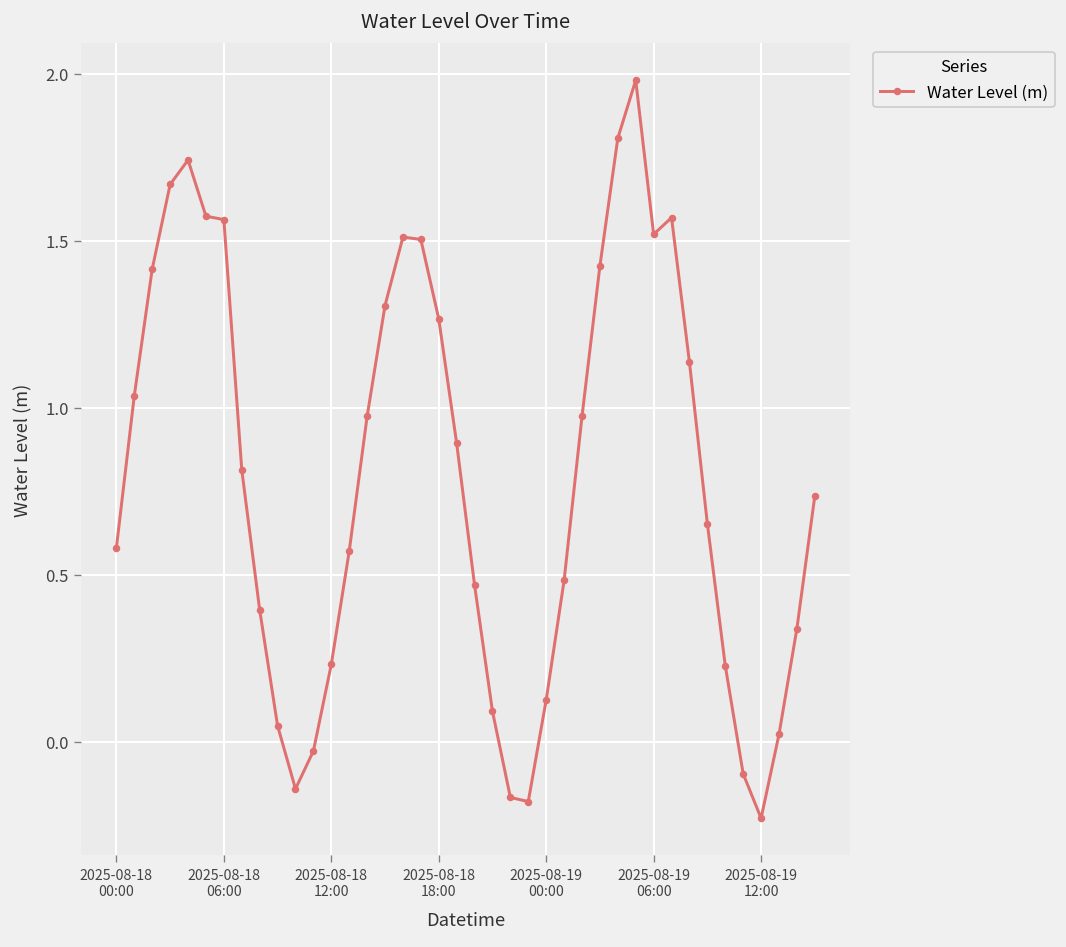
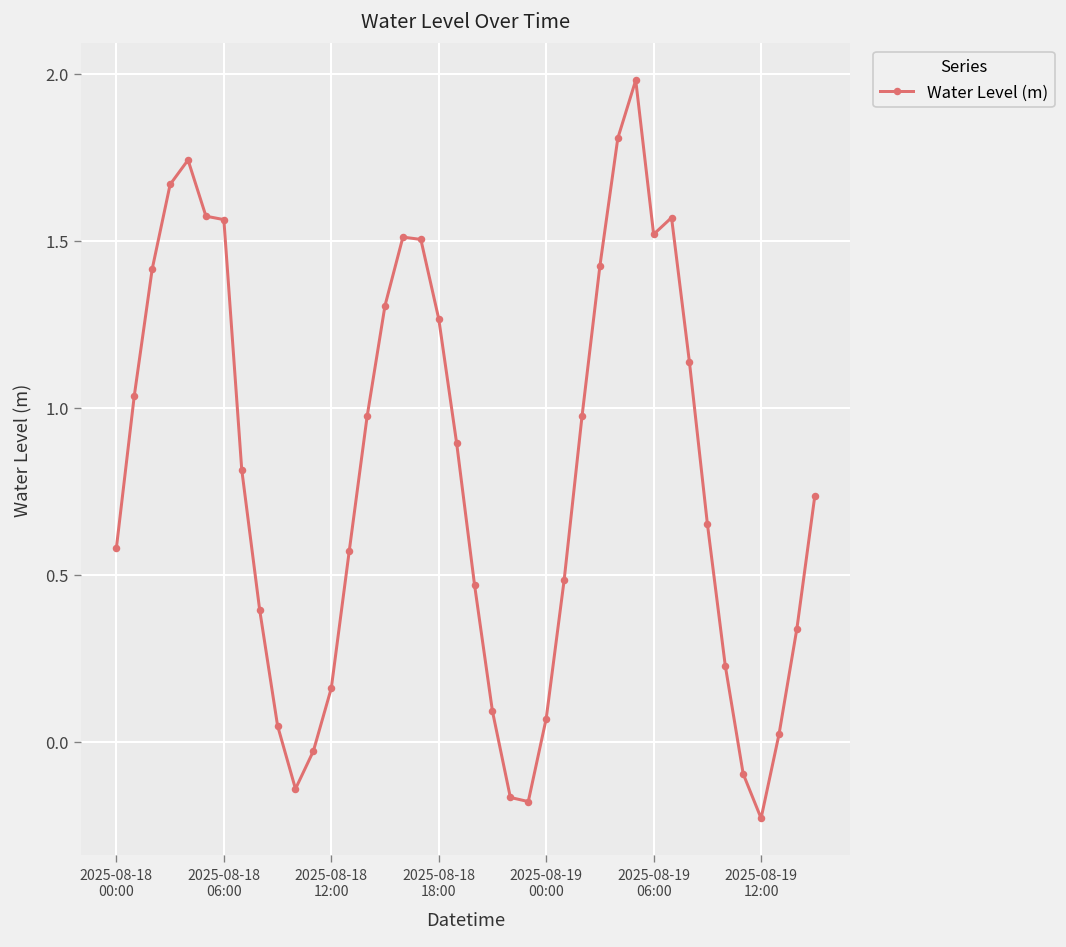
2025-08-18 12:00: 0.23 -> 0.16
2025-08-19 00:00: 0.12 -> 0.07
